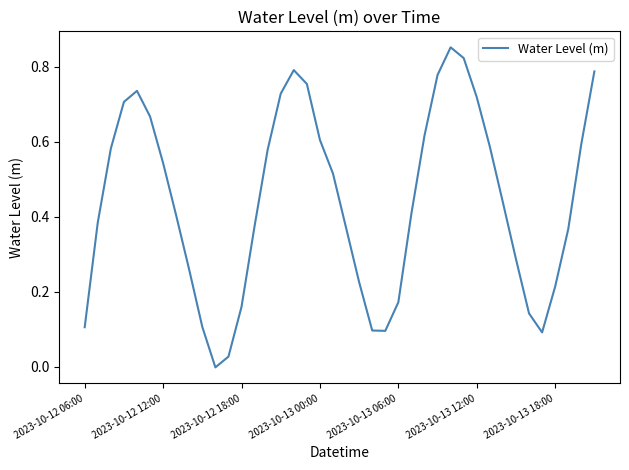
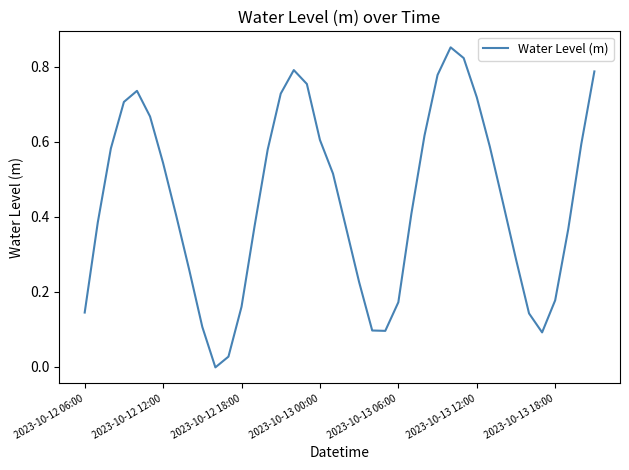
2023-10-12 06:00: 0.10 -> 0.14
2023-10-13 18:00: 0.21 -> 0.18
